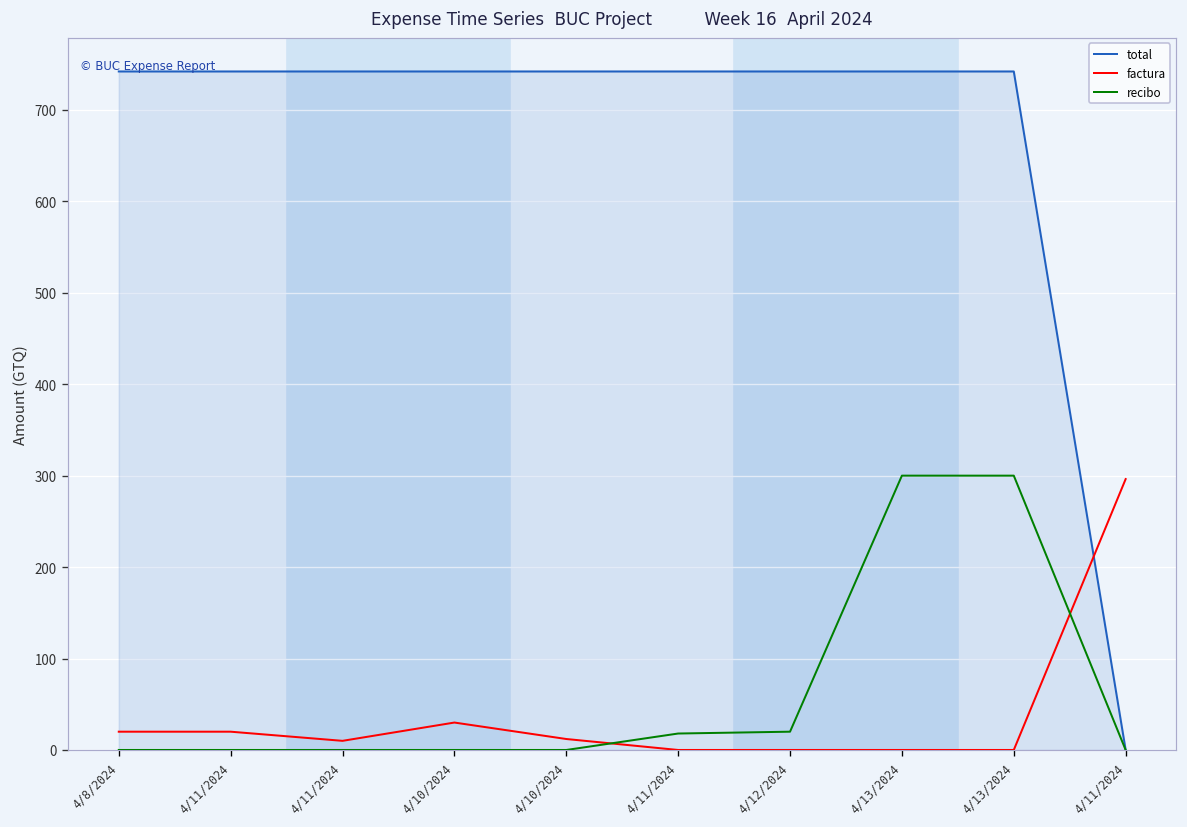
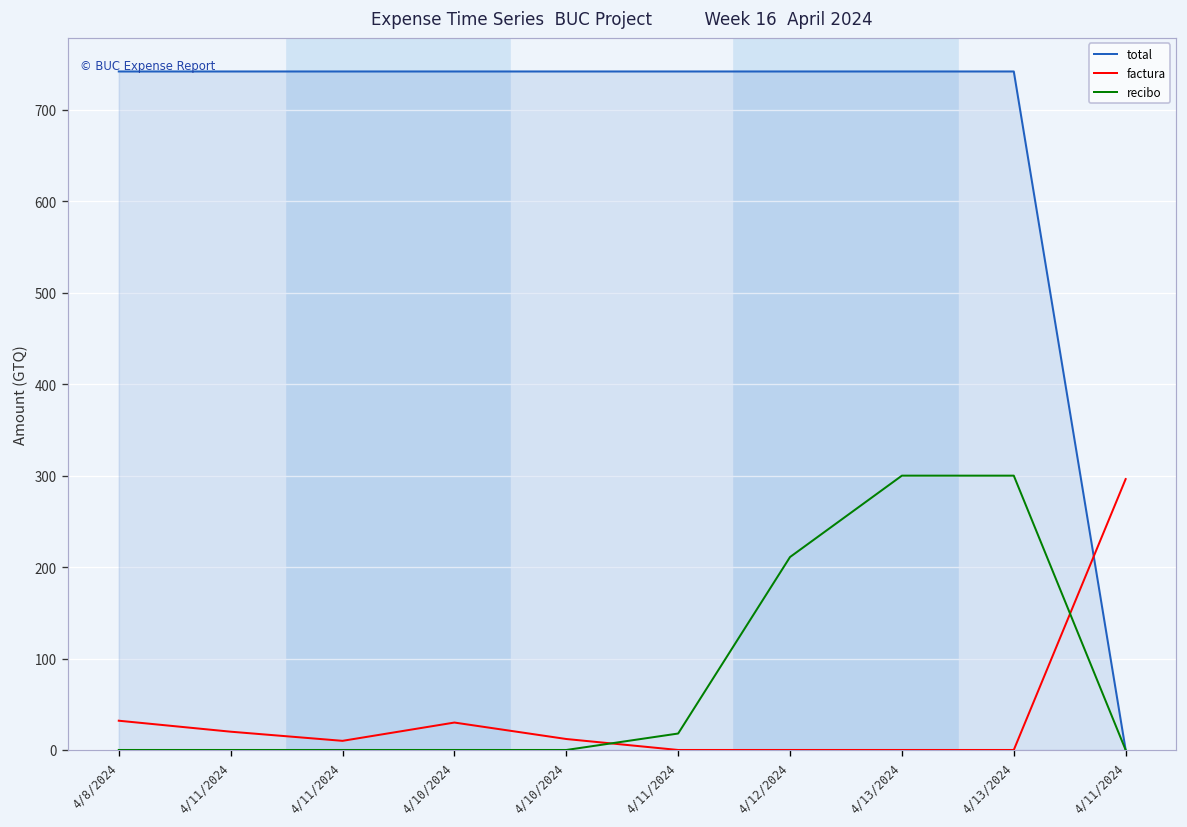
factura, 4/8/2024: 20 -> 30
recibo, 4/12/2024: 20 -> 210
